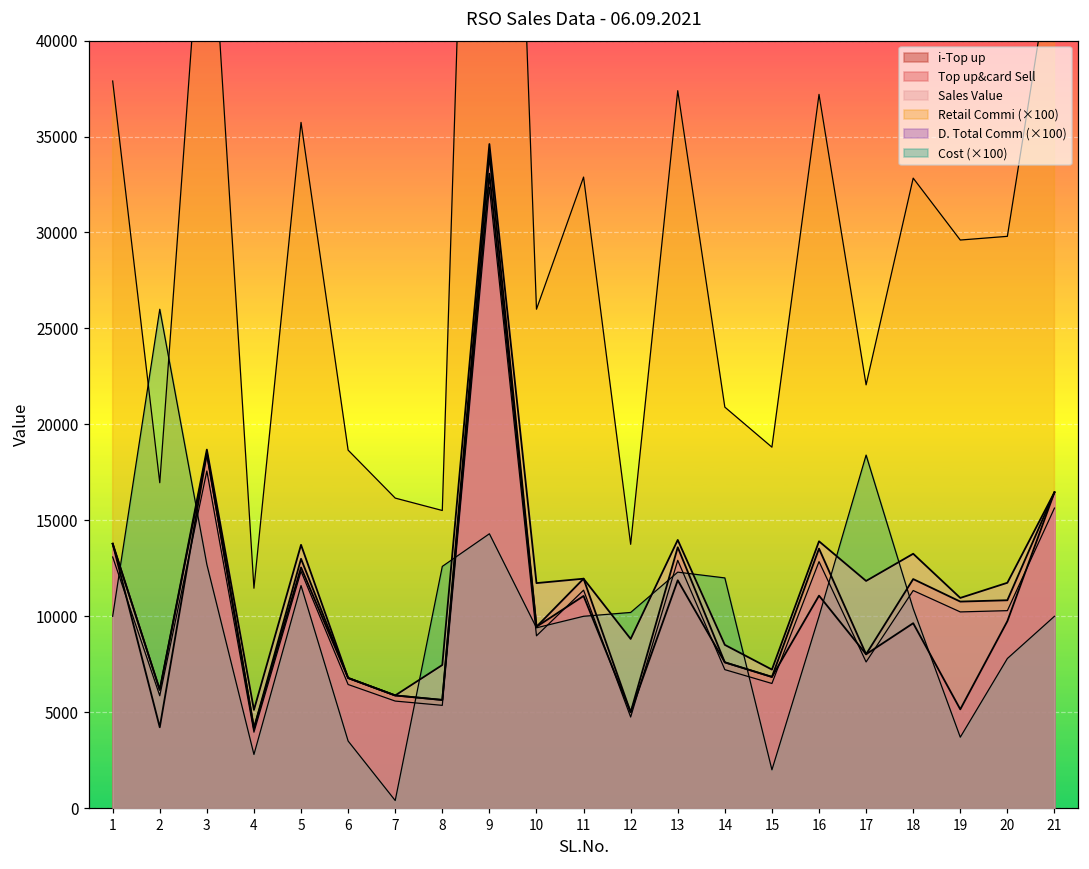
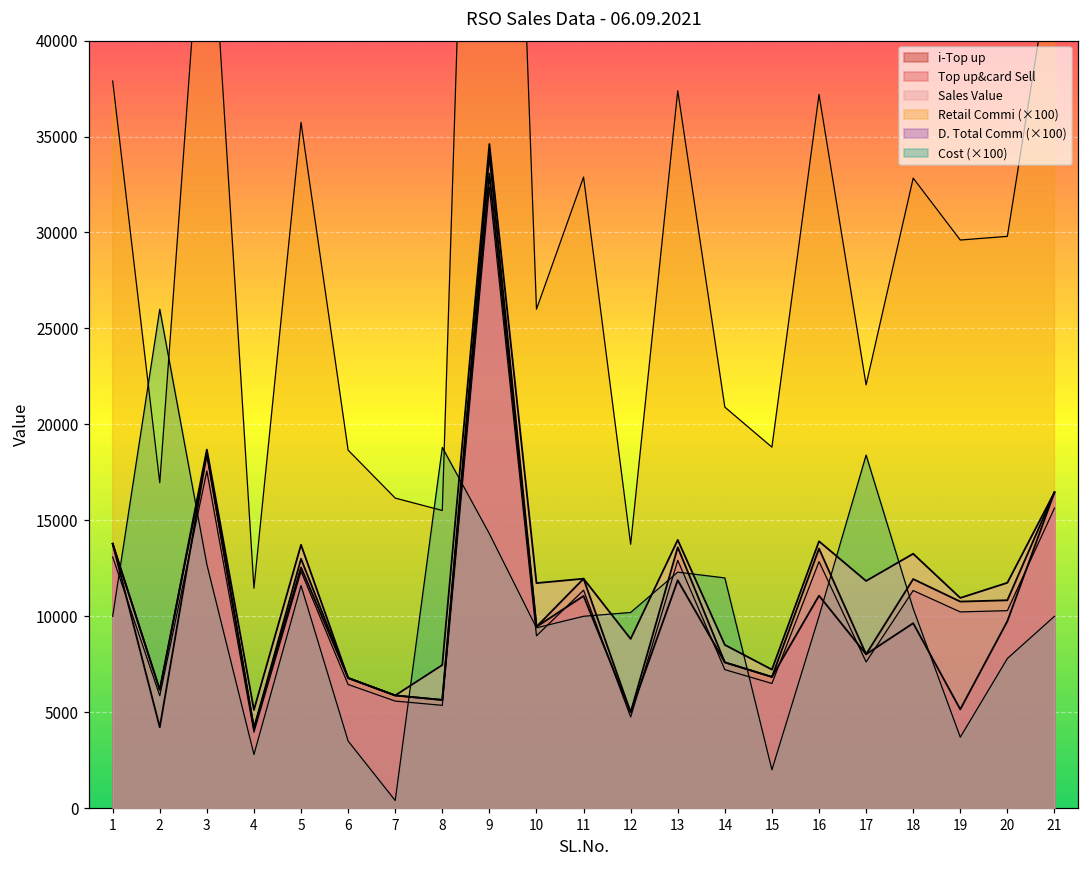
Cost (×100), 8: 12600 -> 18800
